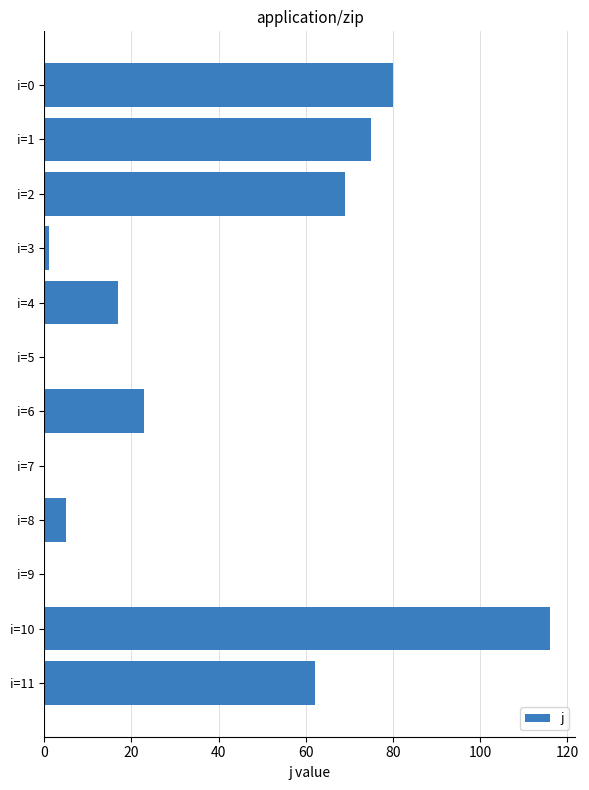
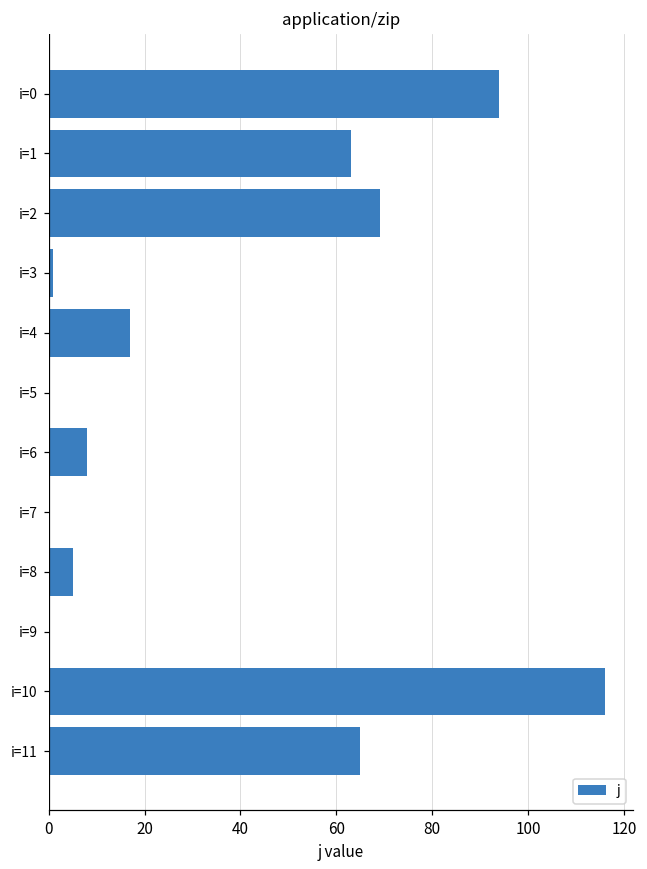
i=0: 80 -> 94
i=1: 75 -> 63
i=6: 23 -> 8
i=11: 62 -> 65
